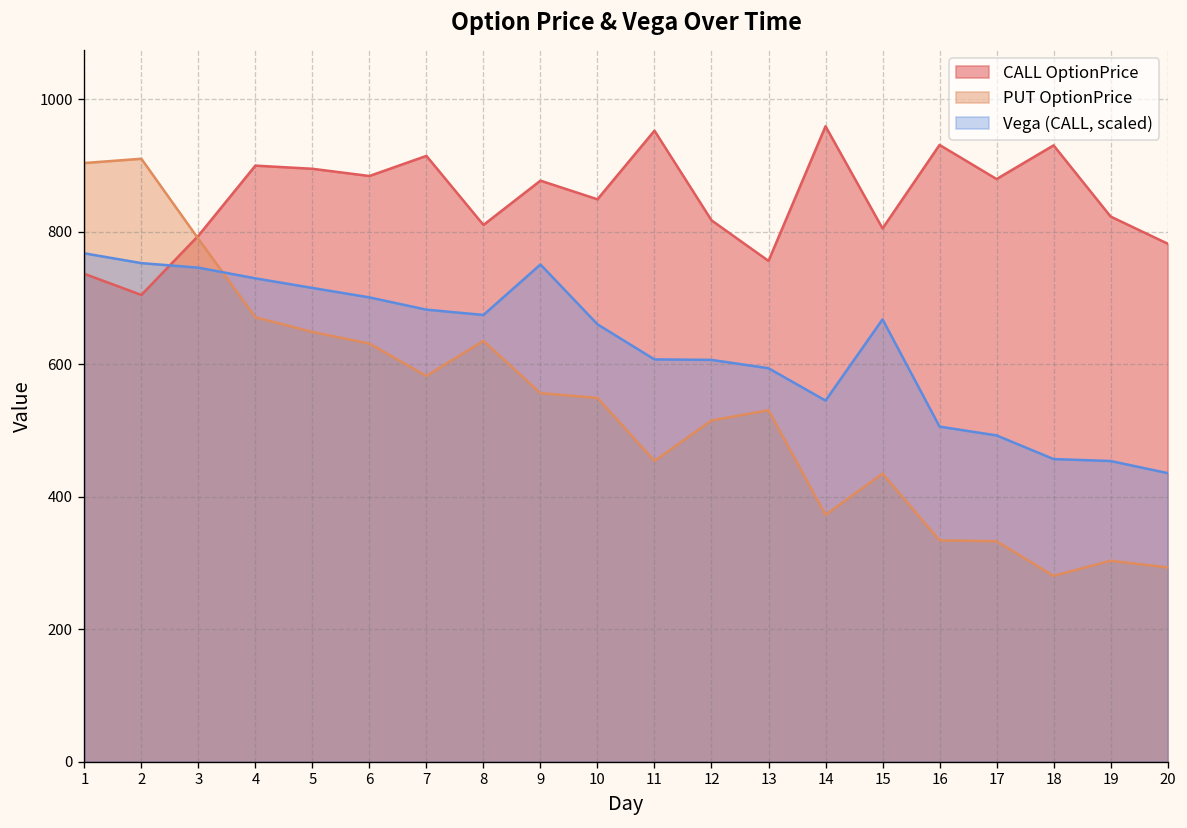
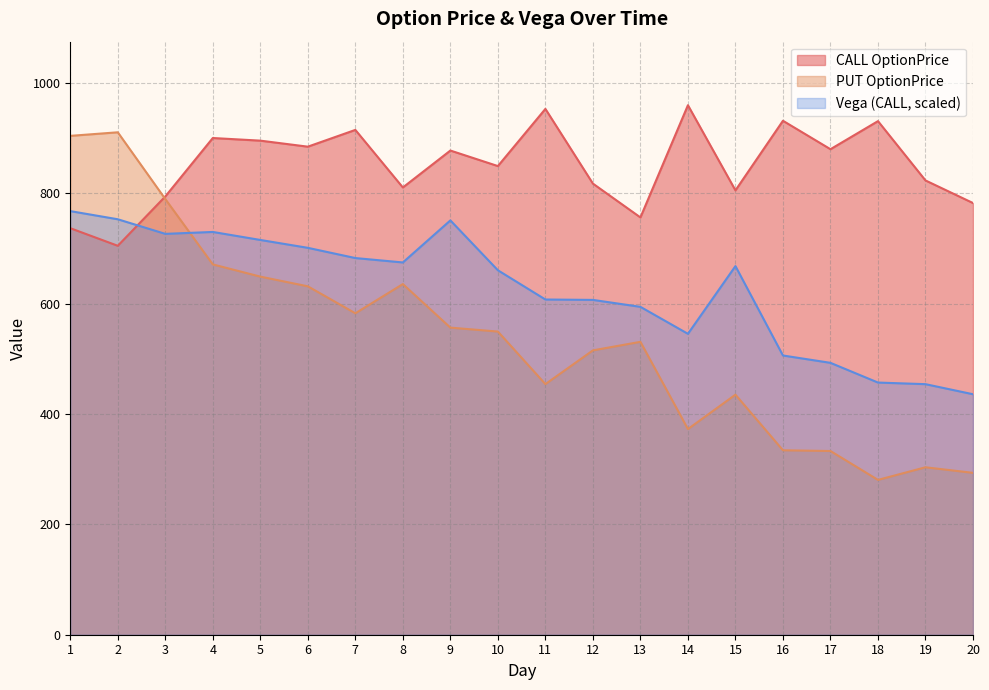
Vega (CALL, scaled), 3: 750 -> 730
